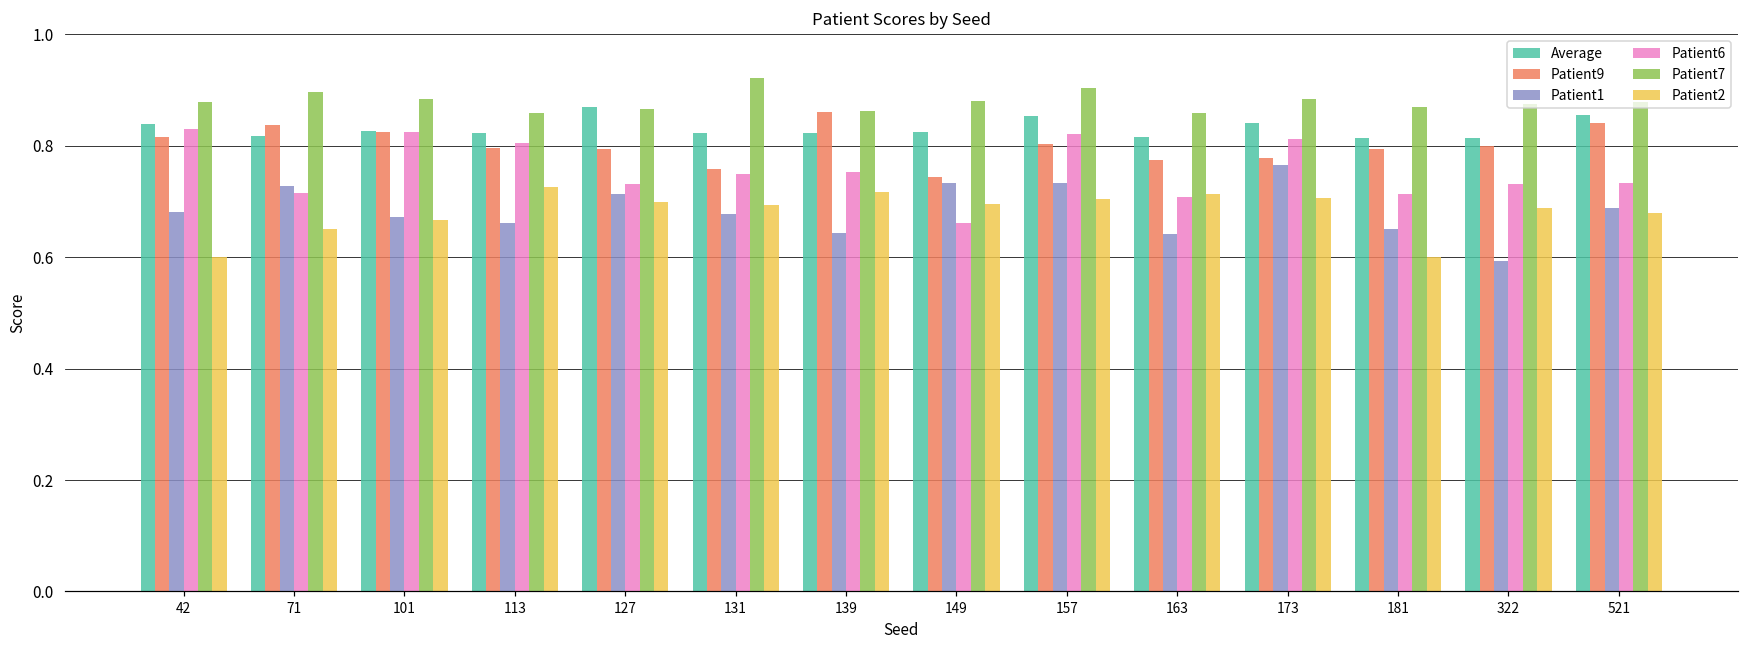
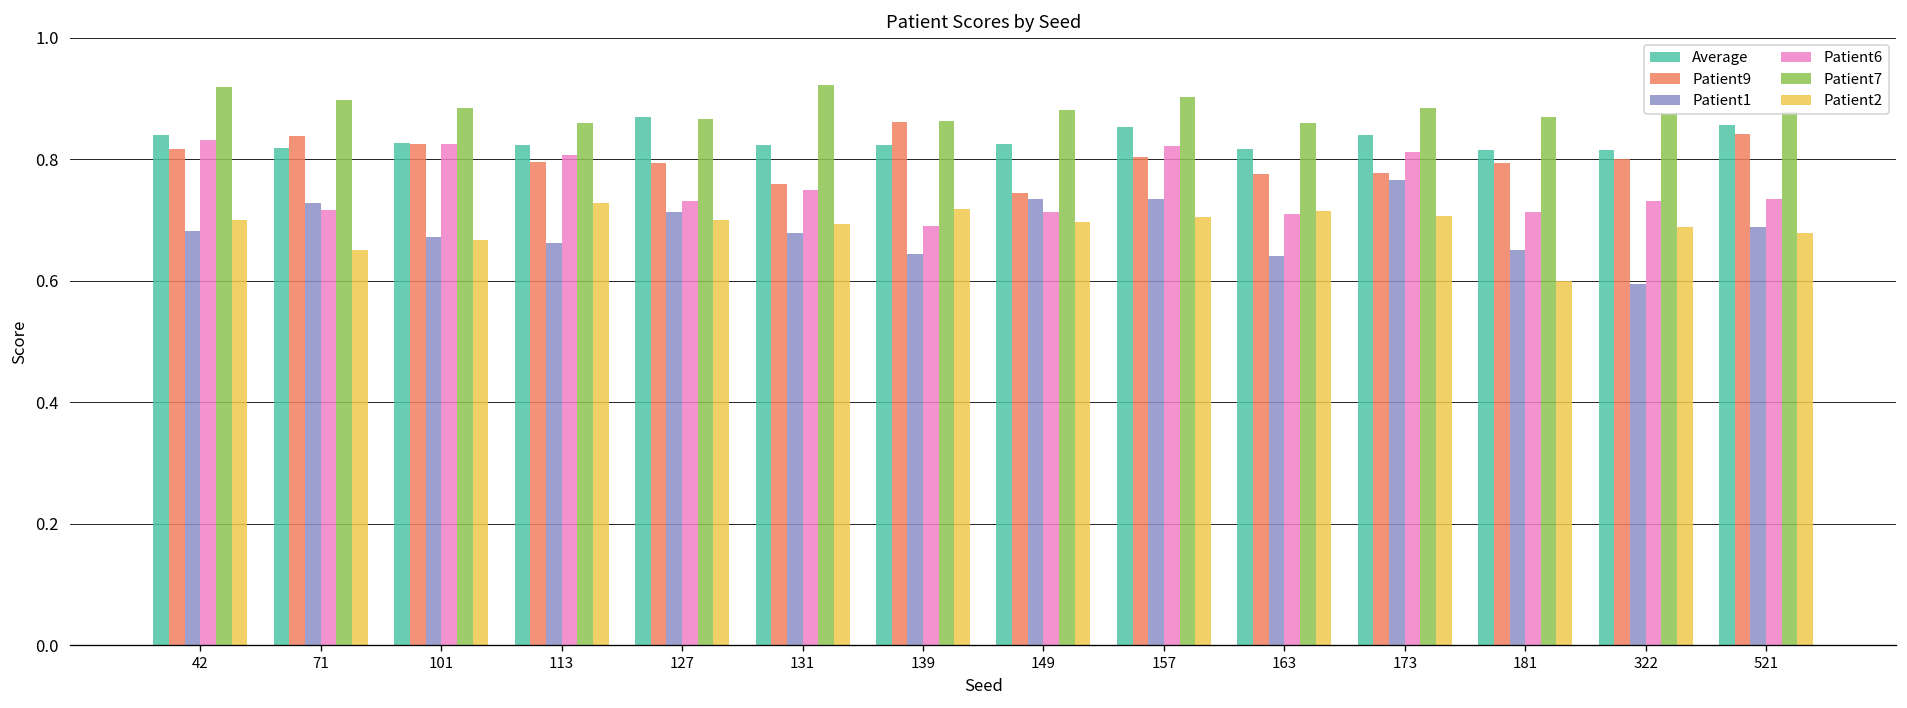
Patient7, 42: 0.88 -> 0.92
Patient2, 42: 0.6 -> 0.7
Patient6, 139: 0.75 -> 0.69
Patient6, 149: 0.66 -> 0.71
